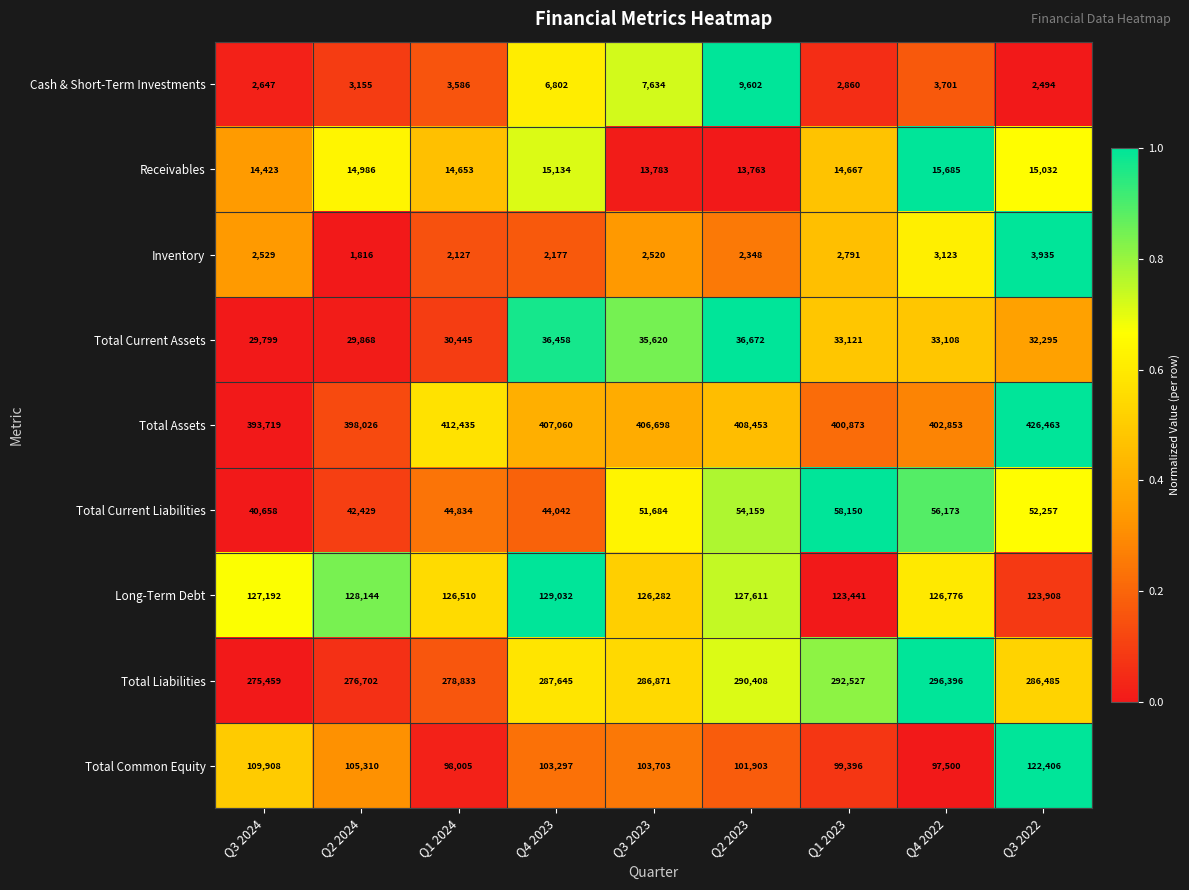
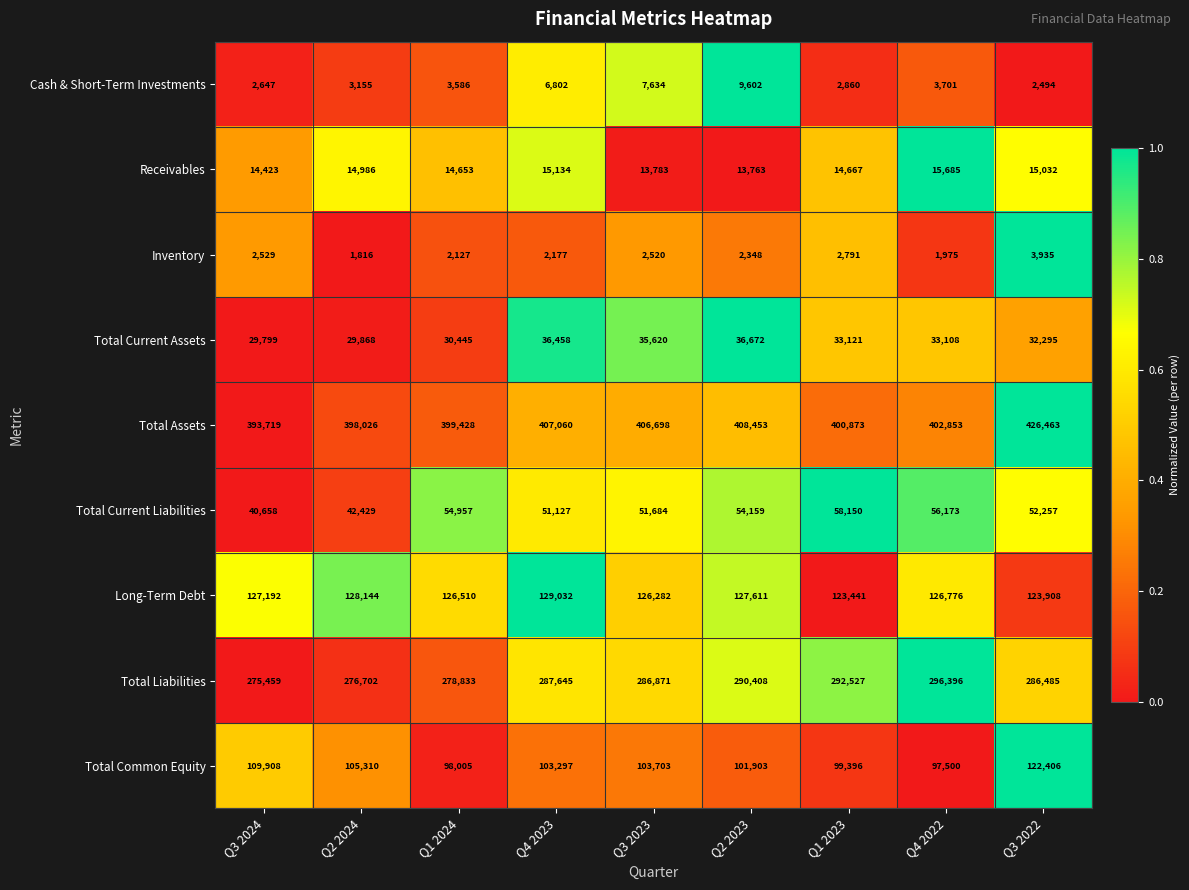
Inventory, Q4 2022: 3,123 -> 1,975
Total Assets, Q1 2024: 412,435 -> 399,428
Total Current Liabilities, Q1 2024: 44,834 -> 54,957
Total Current Liabilities, Q4 2023: 44,042 -> 51,127
